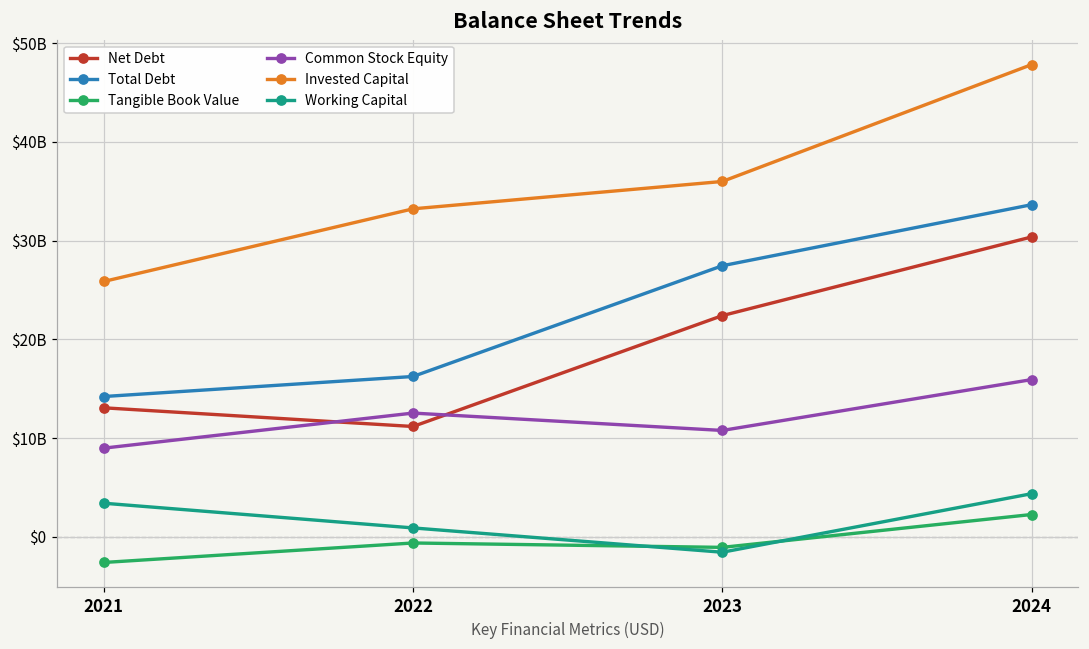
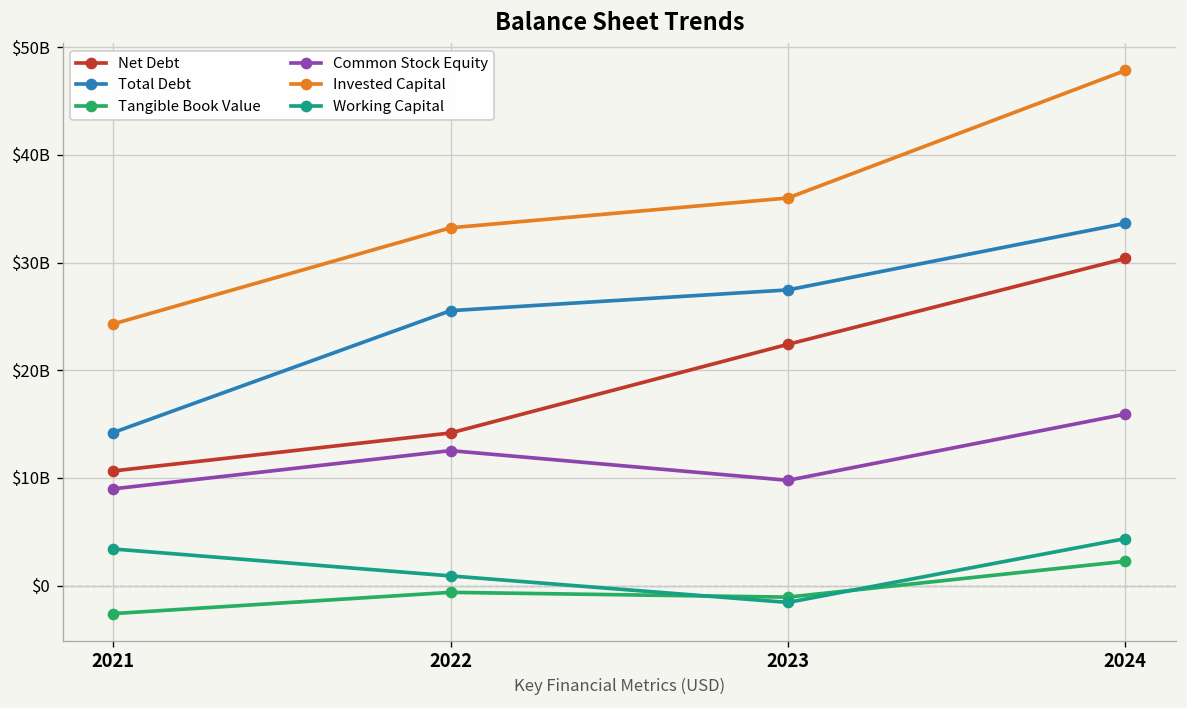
Net Debt, 2021: $13000000000 -> $11000000000
Invested Capital, 2021: $26000000000 -> $24000000000
Net Debt, 2022: $11000000000 -> $14000000000
Total Debt, 2022: $16000000000 -> $26000000000
Common Stock Equity, 2023: $11000000000 -> $10000000000
